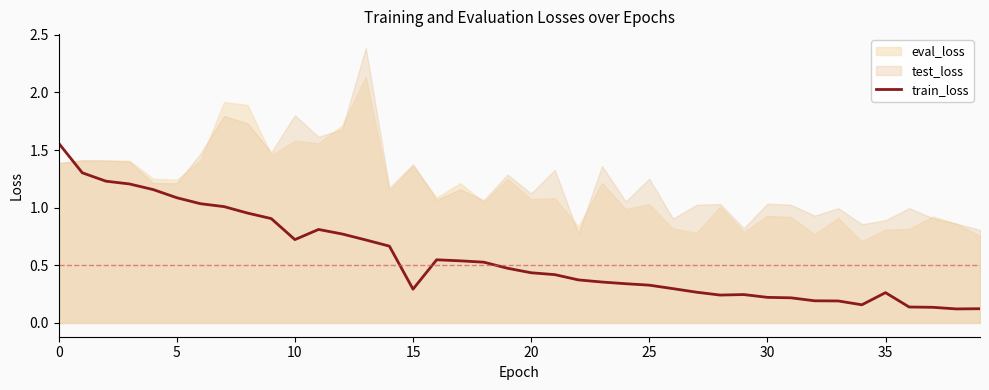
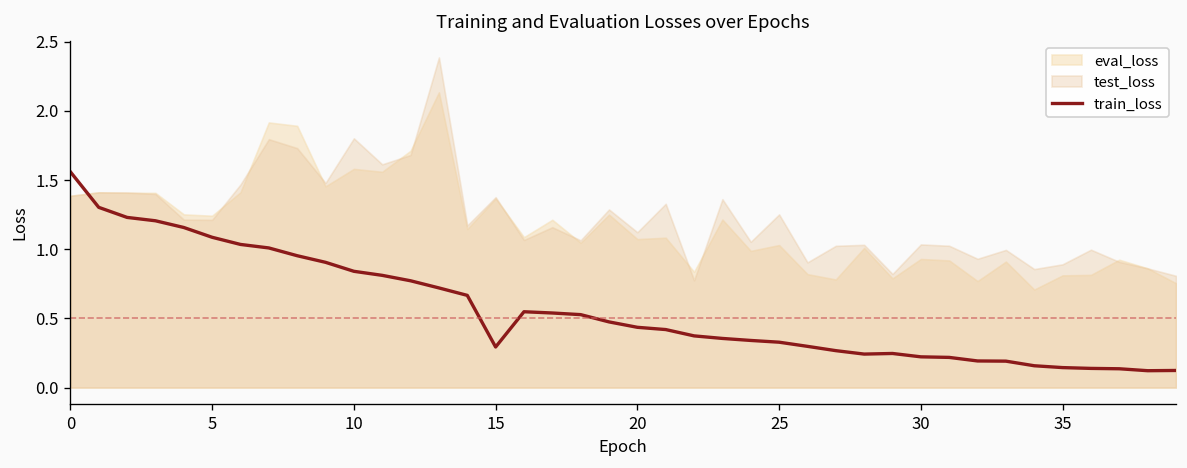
train_loss, 10: 0.72 -> 0.84
train_loss, 35: 0.26 -> 0.14
